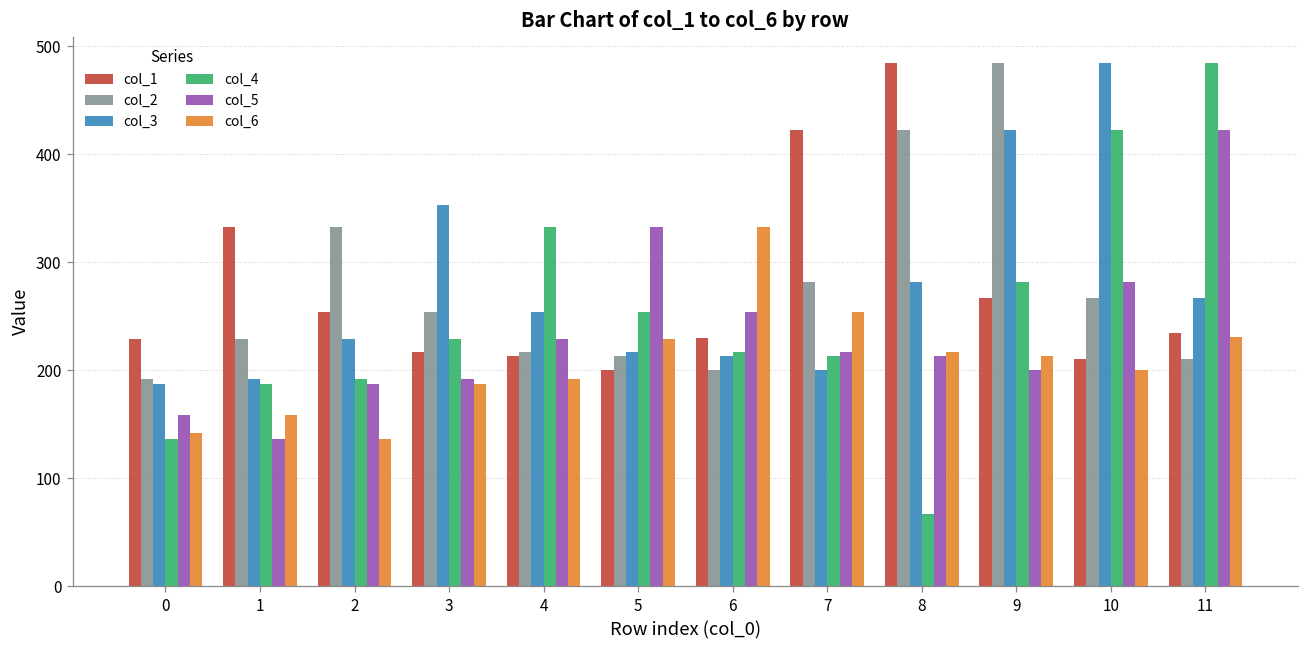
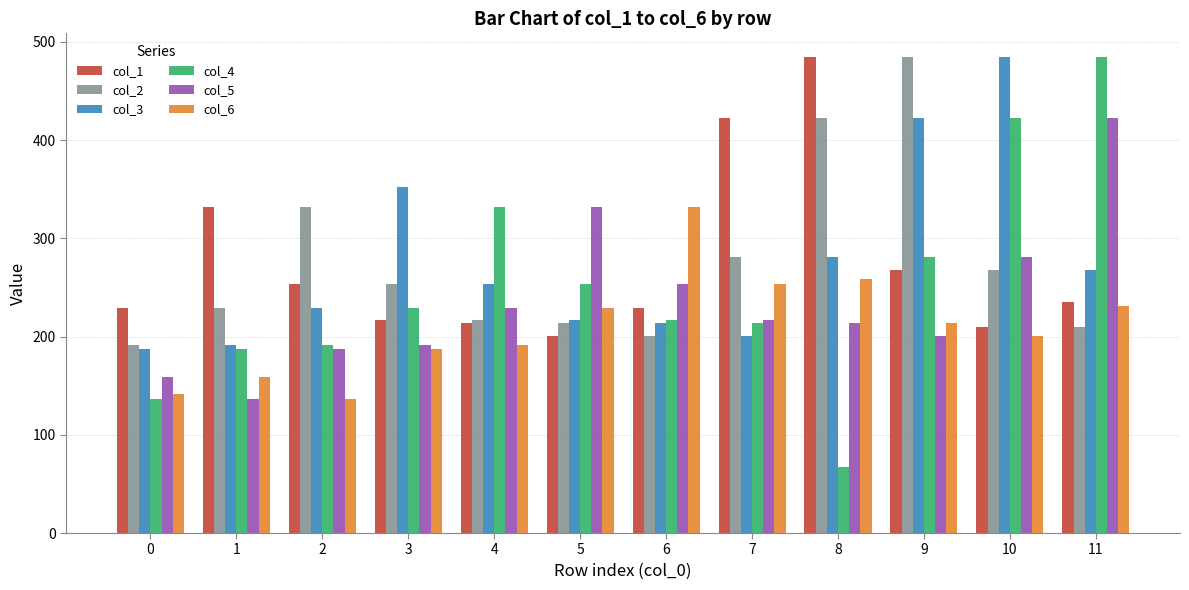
col_6, 8: 220 -> 260
